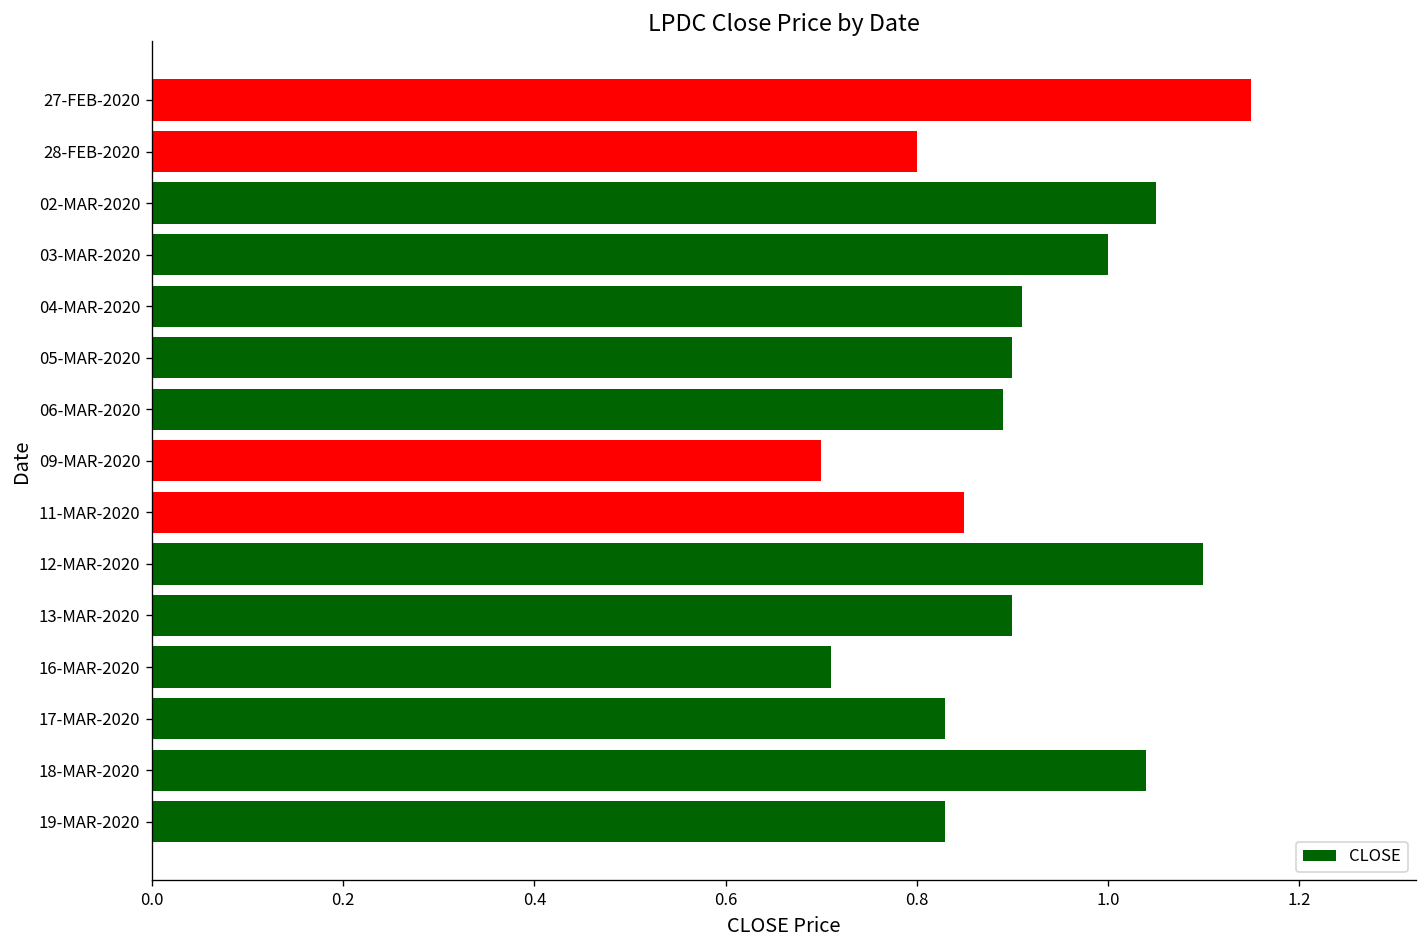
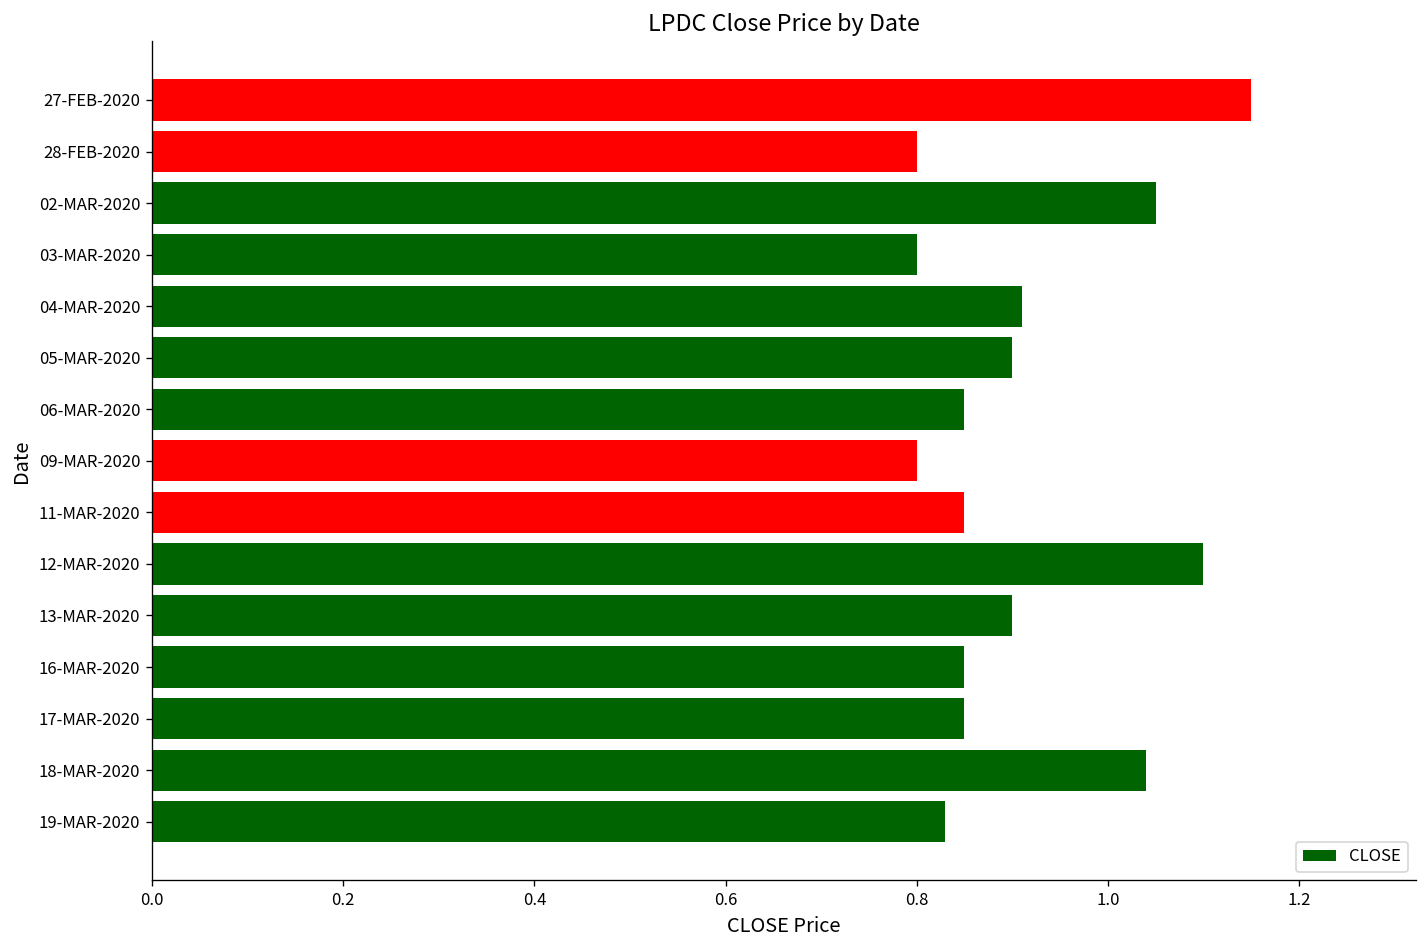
03-MAR-2020: 1.0 -> 0.8
06-MAR-2020: 0.89 -> 0.85
09-MAR-2020: 0.7 -> 0.8
16-MAR-2020: 0.71 -> 0.85
17-MAR-2020: 0.83 -> 0.85
